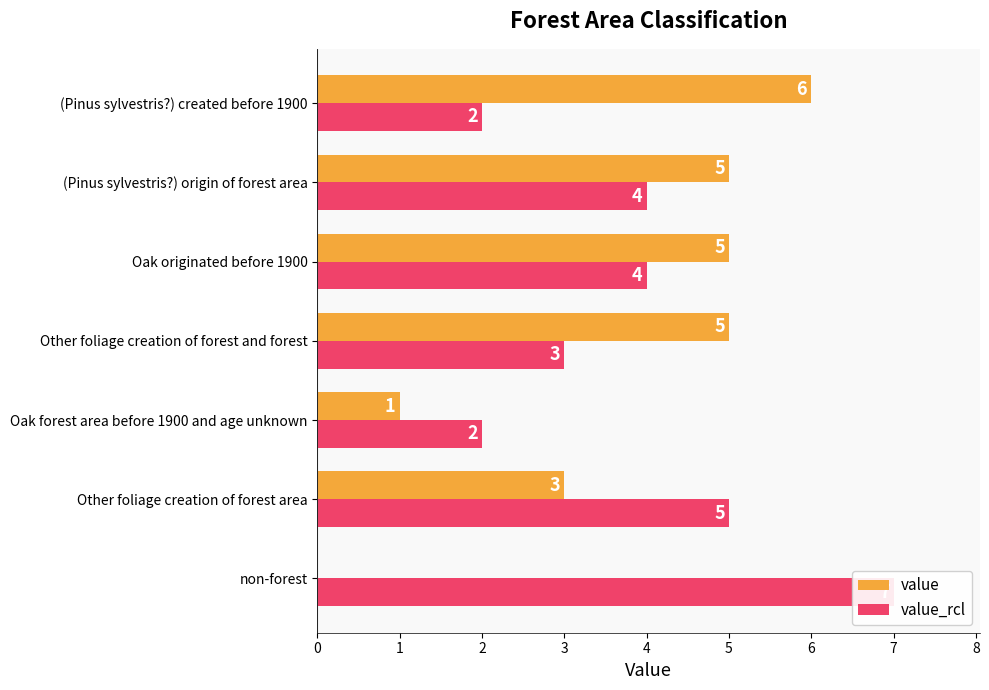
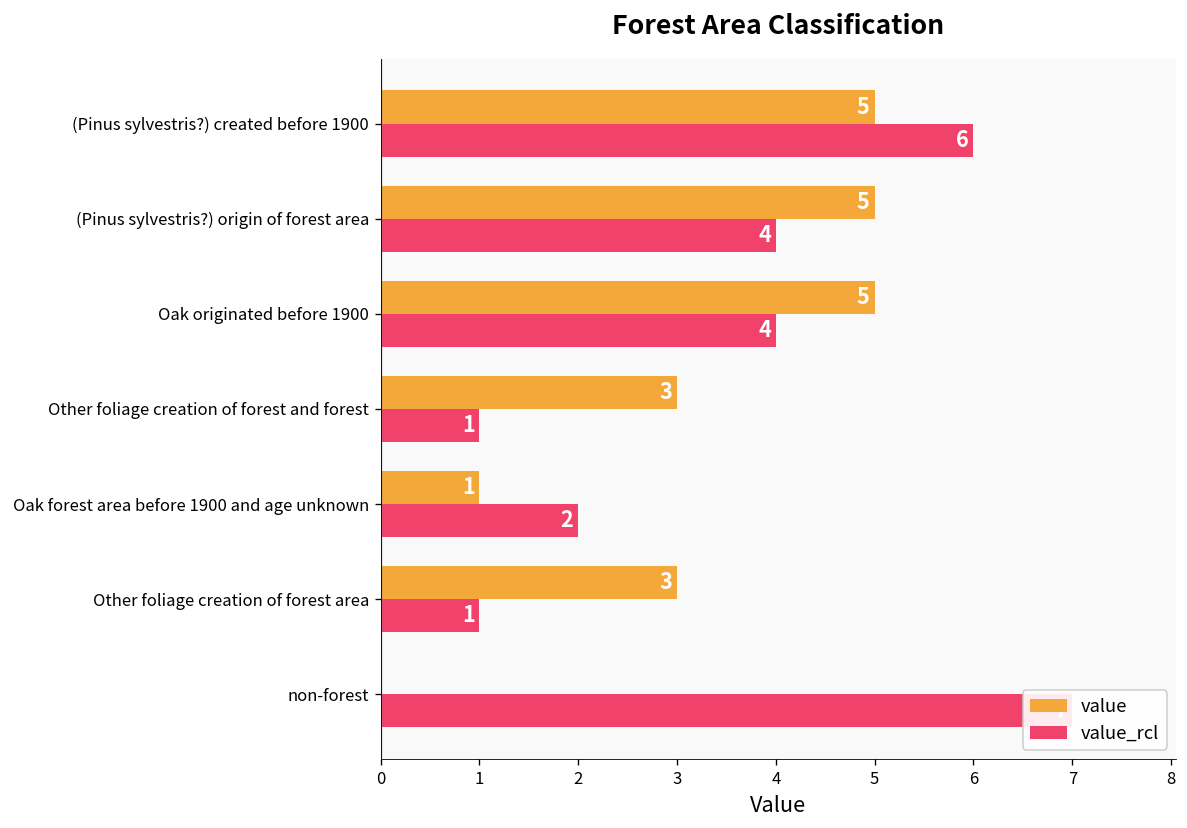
value, (Pinus sylvestris?) created before 1900: 6 -> 5
value_rcl, (Pinus sylvestris?) created before 1900: 2 -> 6
value, Other foliage creation of forest and forest: 5 -> 3
value_rcl, Other foliage creation of forest and forest: 3 -> 1
value_rcl, Other foliage creation of forest area: 5 -> 1
